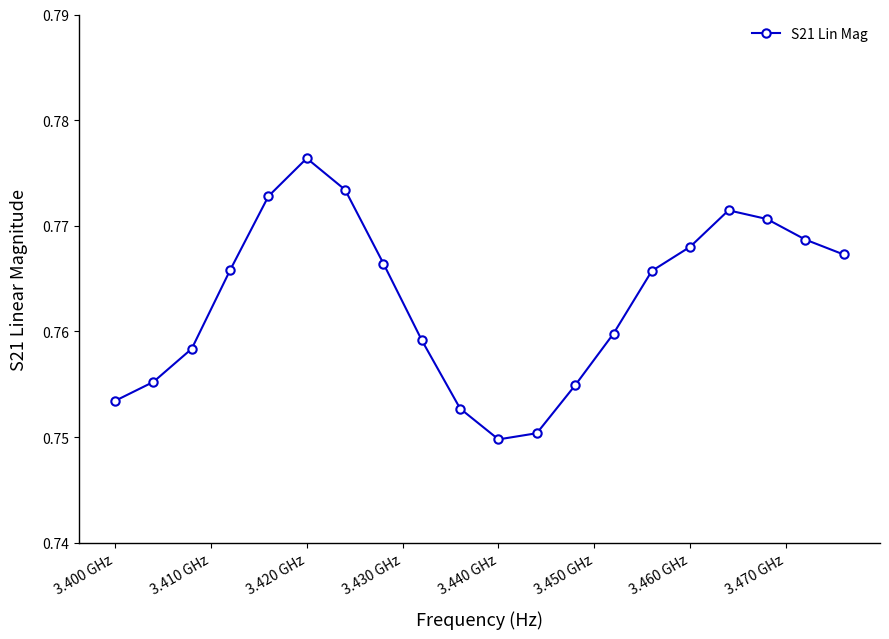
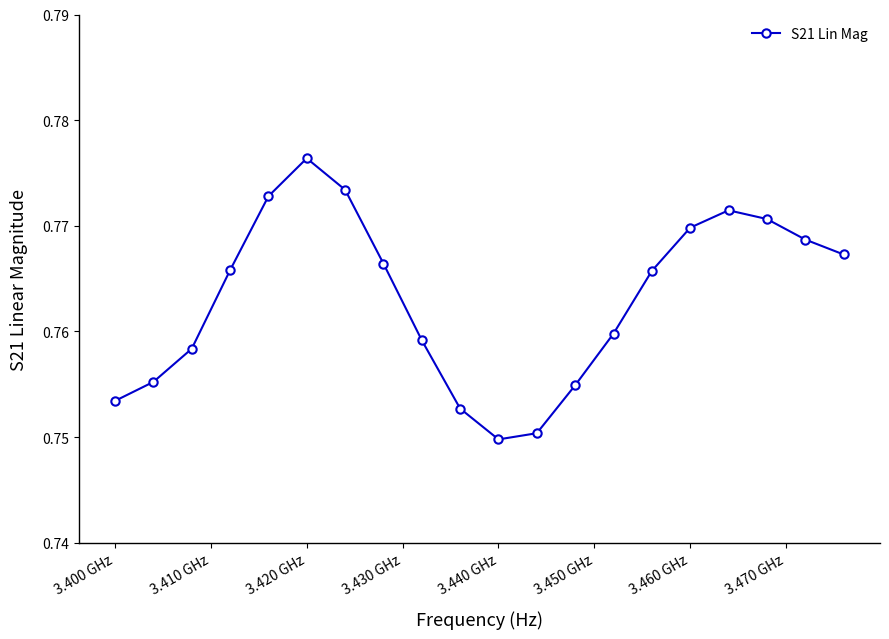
3.460 GHz: 0.7680 -> 0.7698
